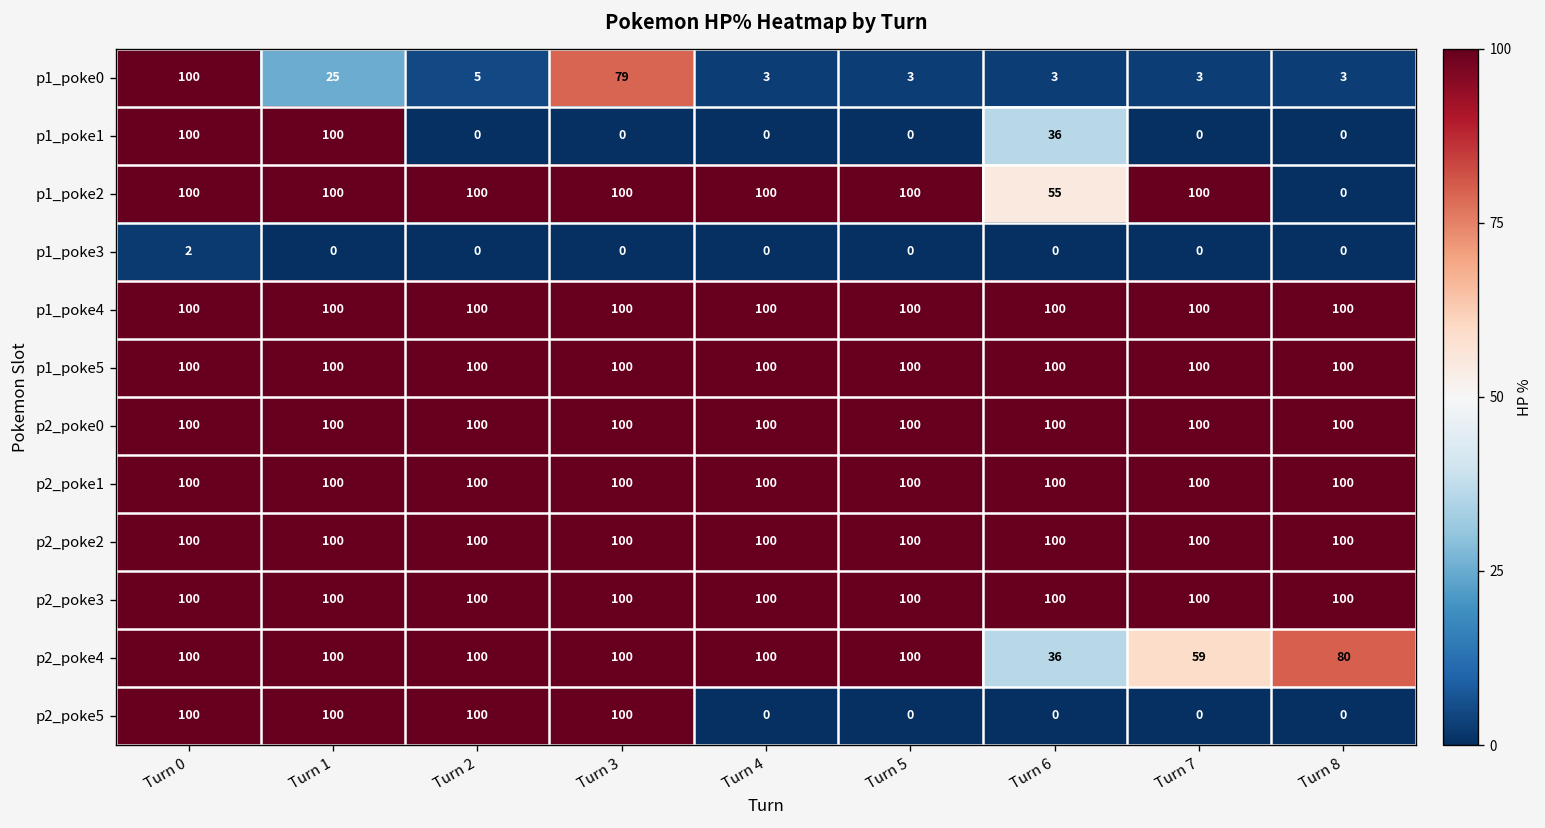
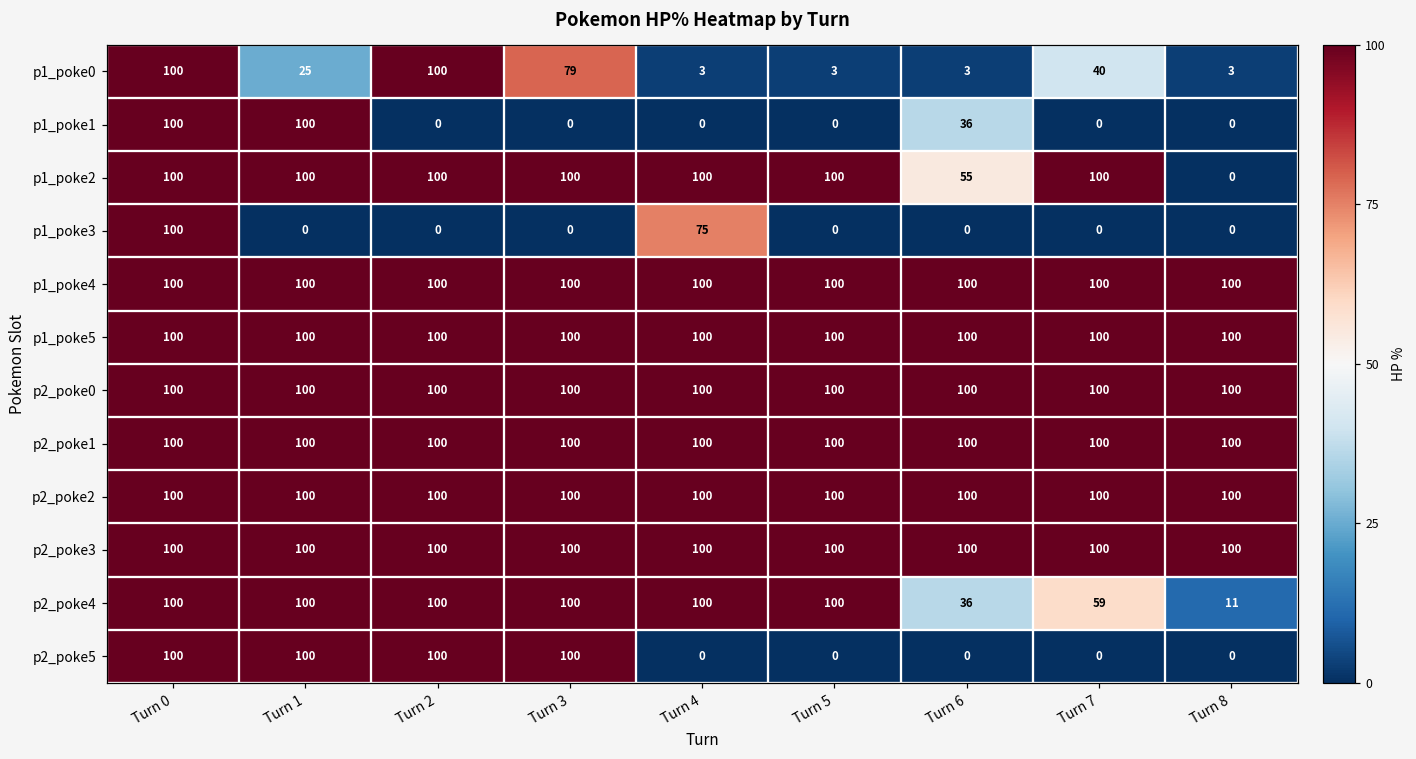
p1_poke0, Turn 2: 5 -> 100
p1_poke0, Turn 7: 3 -> 40
p1_poke3, Turn 0: 2 -> 100
p1_poke3, Turn 4: 0 -> 75
p2_poke4, Turn 8: 80 -> 11
